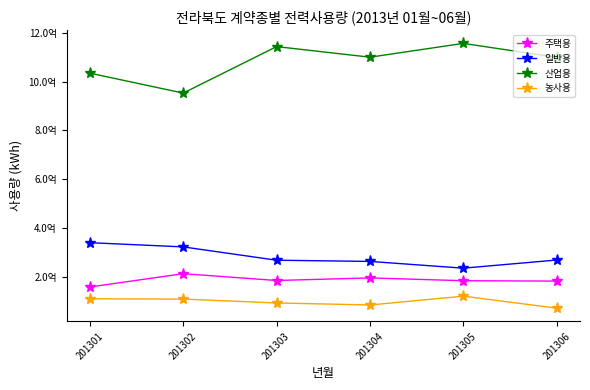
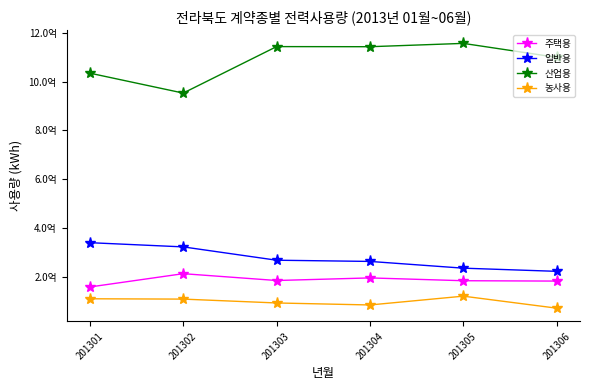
산업용, 201304: 11.0억 -> 11.4억
일반용, 201306: 2.7억 -> 2.2억
